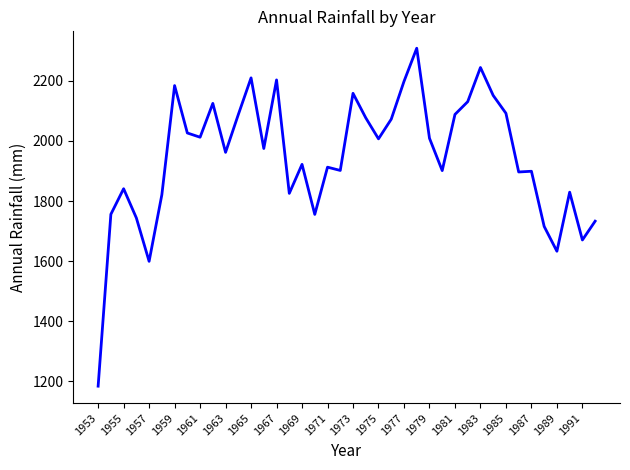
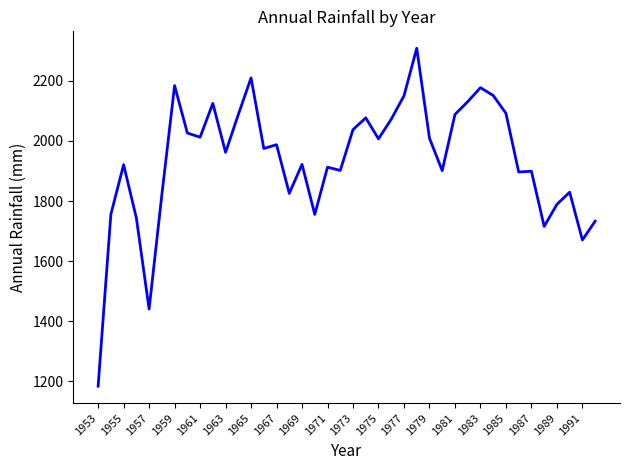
1955: 1840 -> 1920
1957: 1600 -> 1440
1967: 2200 -> 1990
1973: 2160 -> 2040
1977: 2200 -> 2150
1983: 2240 -> 2180
1989: 1630 -> 1790
